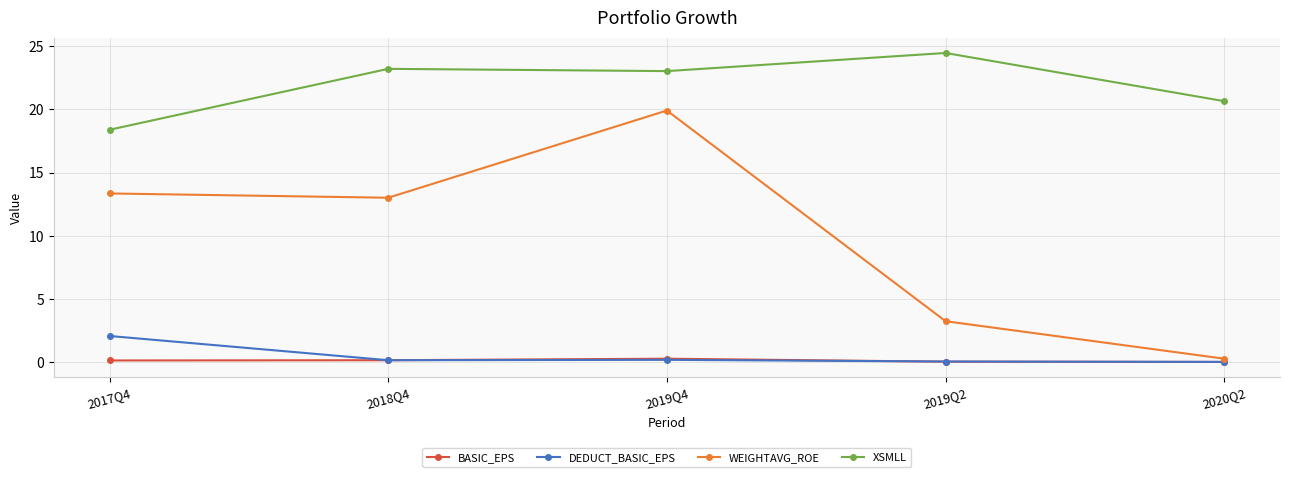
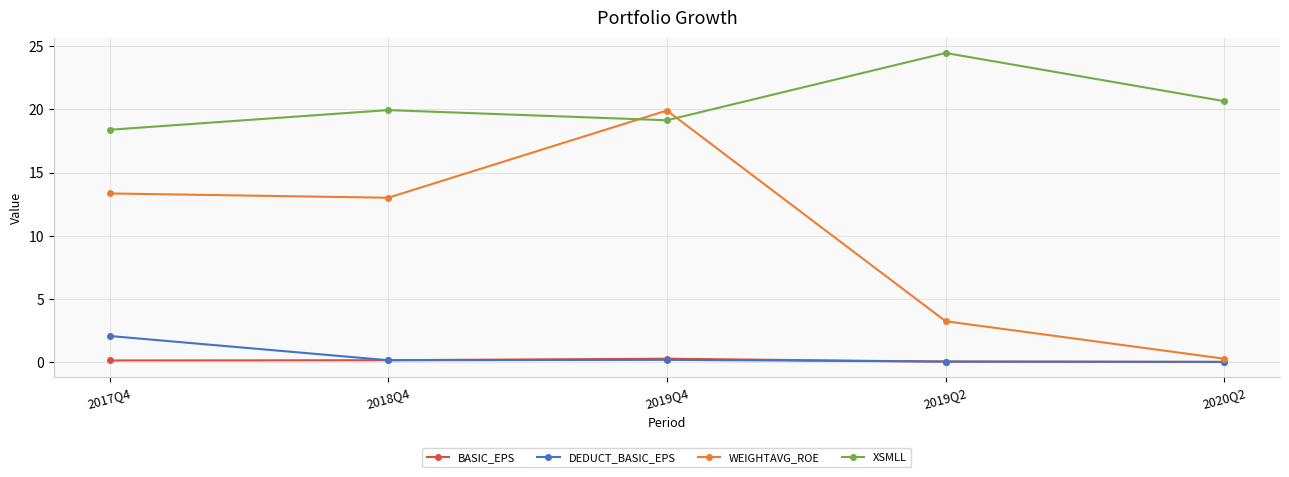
XSMLL, 2018Q4: 23.2 -> 20.0
XSMLL, 2019Q4: 23.0 -> 19.1
